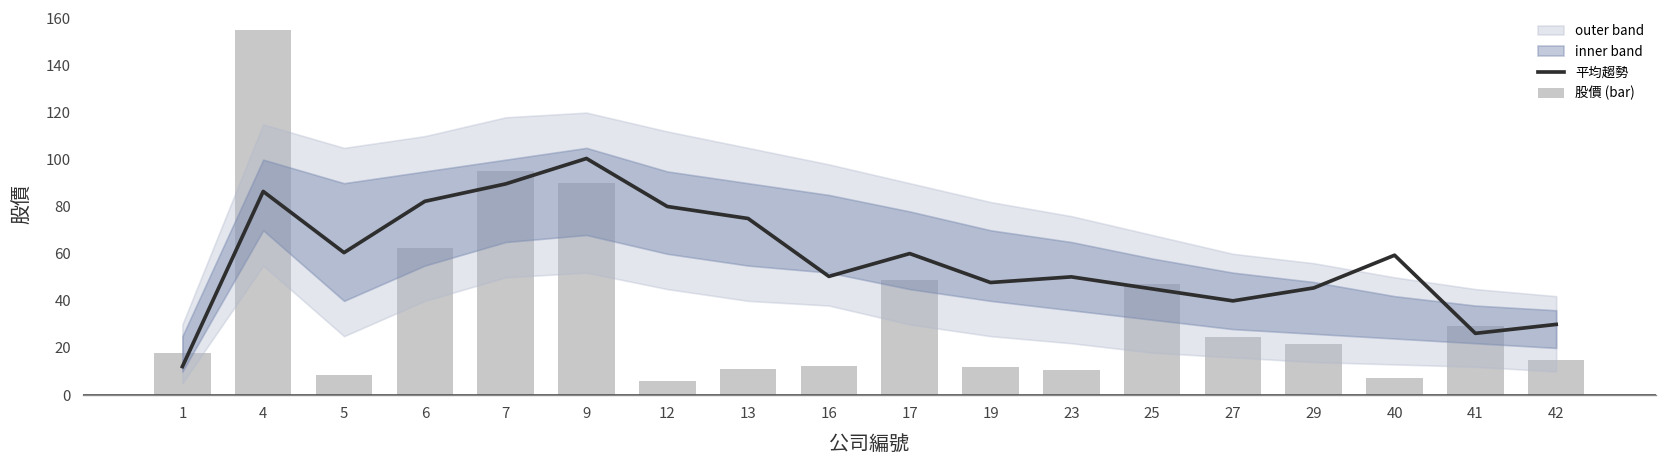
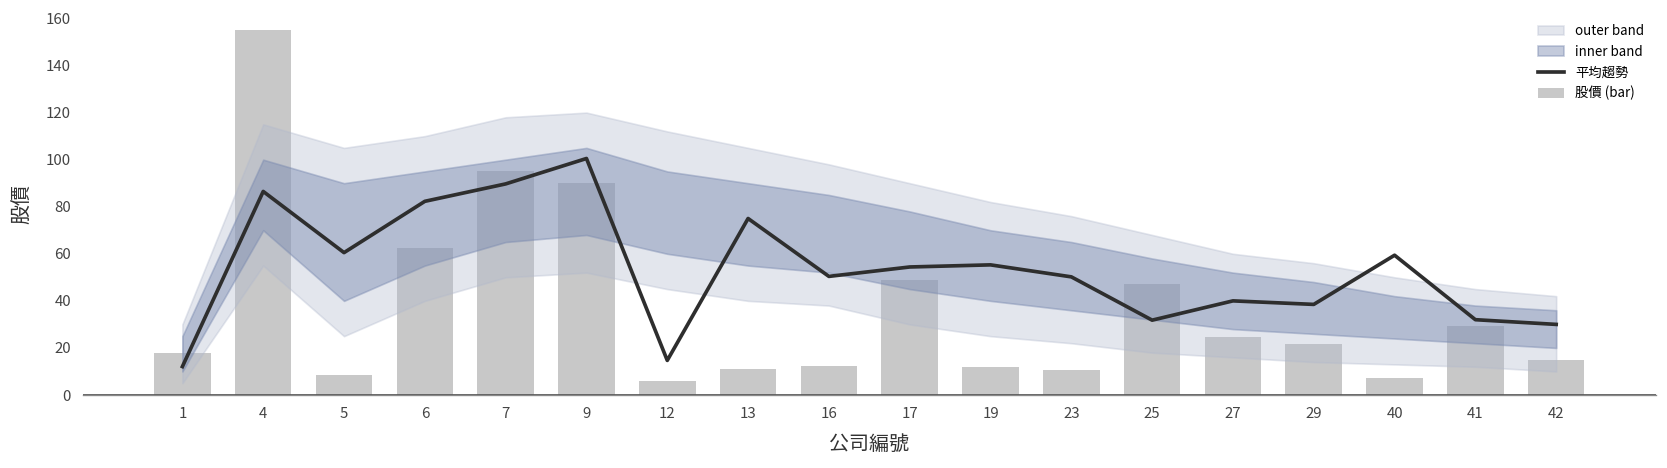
平均趨勢, 12: 80 -> 15
平均趨勢, 17: 60 -> 54
平均趨勢, 19: 48 -> 55
平均趨勢, 25: 45 -> 32
平均趨勢, 29: 46 -> 39
平均趨勢, 41: 26 -> 32
